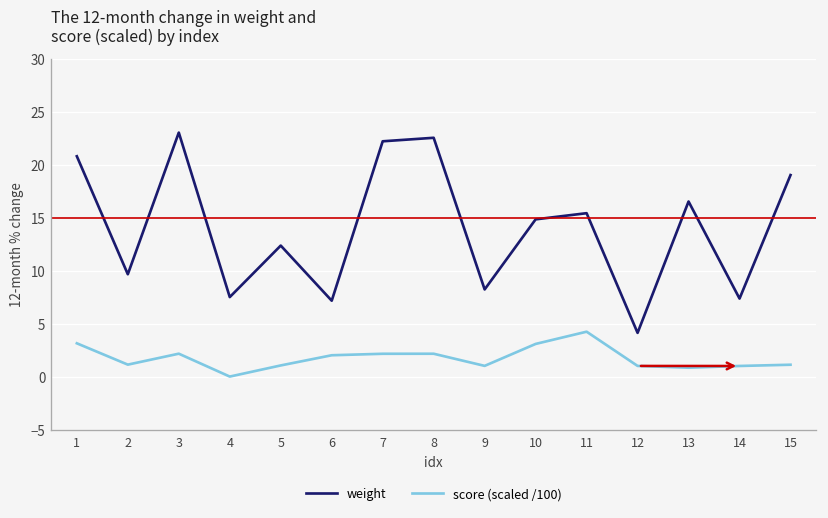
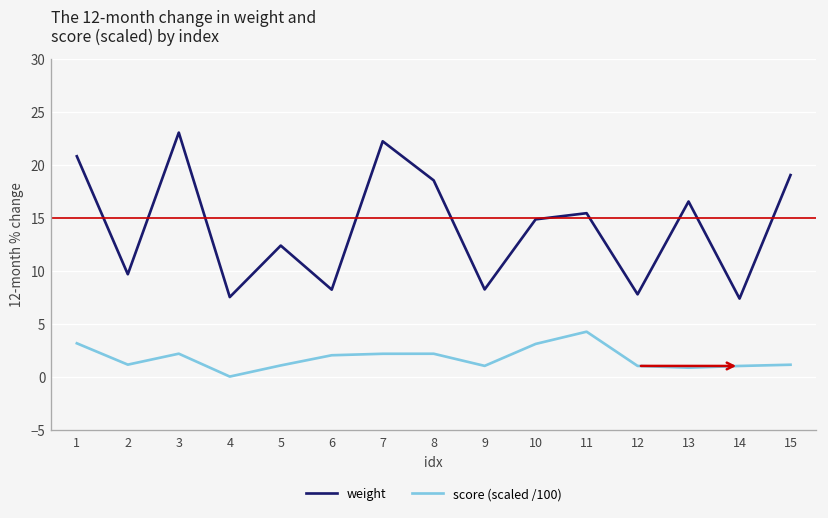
weight, 6: 7 -> 8
weight, 8: 23 -> 19
weight, 12: 4 -> 8
